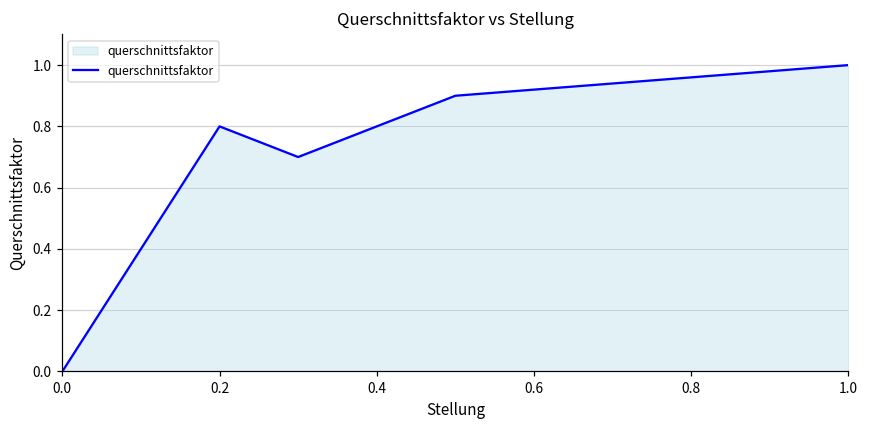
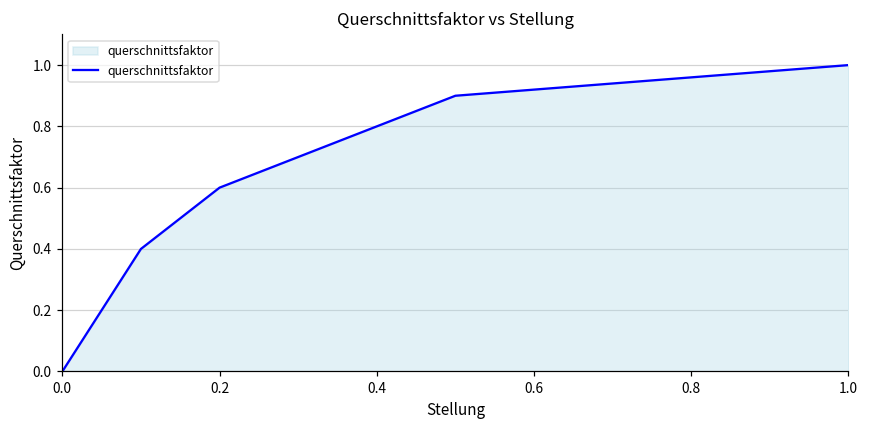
0.2: 0.8 -> 0.6
